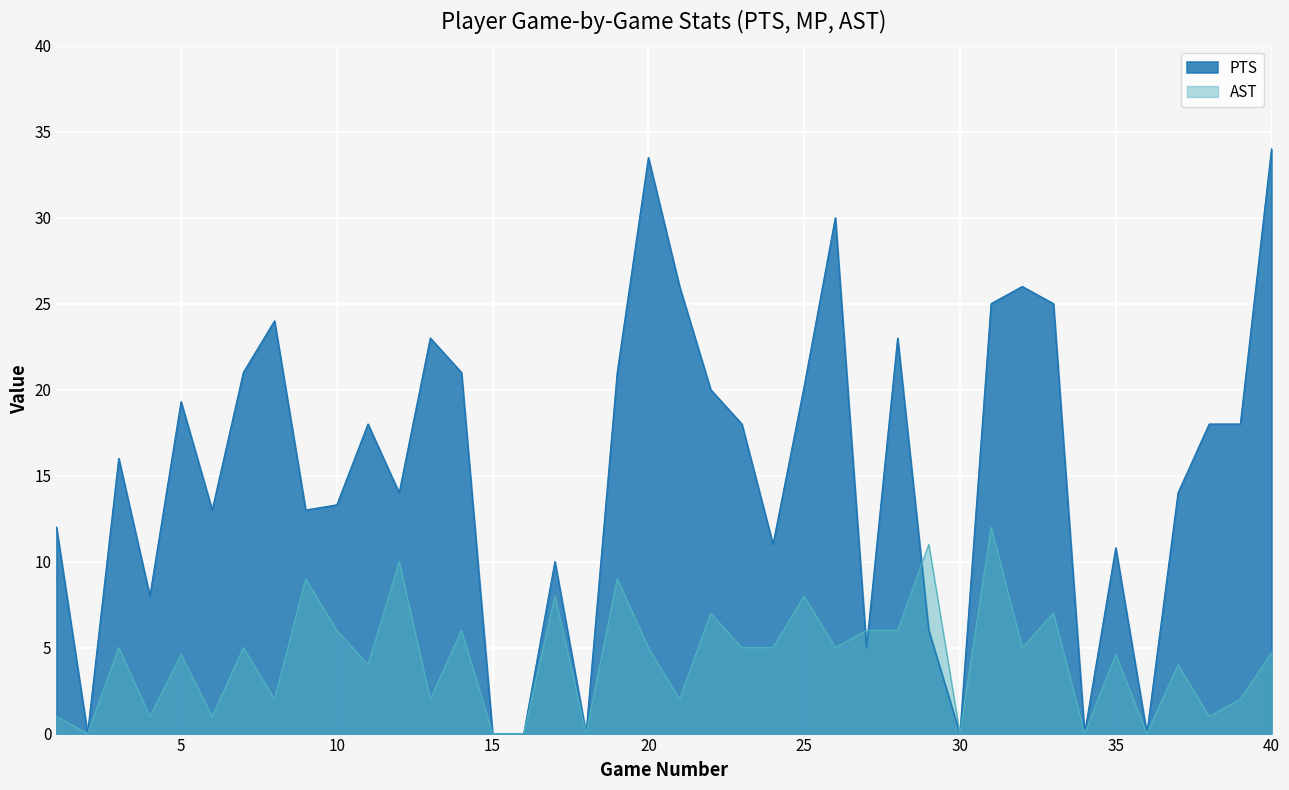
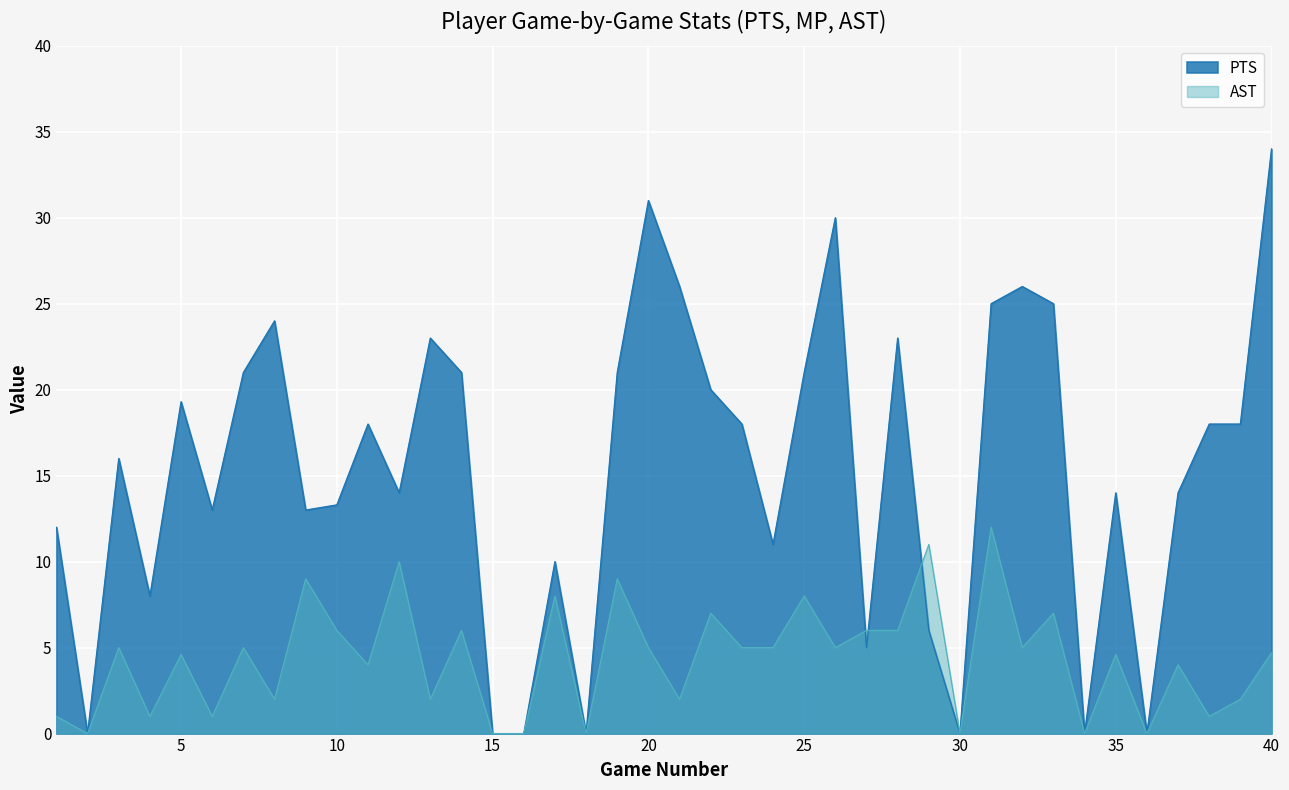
PTS, 20: 33.5 -> 31.0
PTS, 25: 20.2 -> 21.0
PTS, 35: 10.8 -> 14.0
